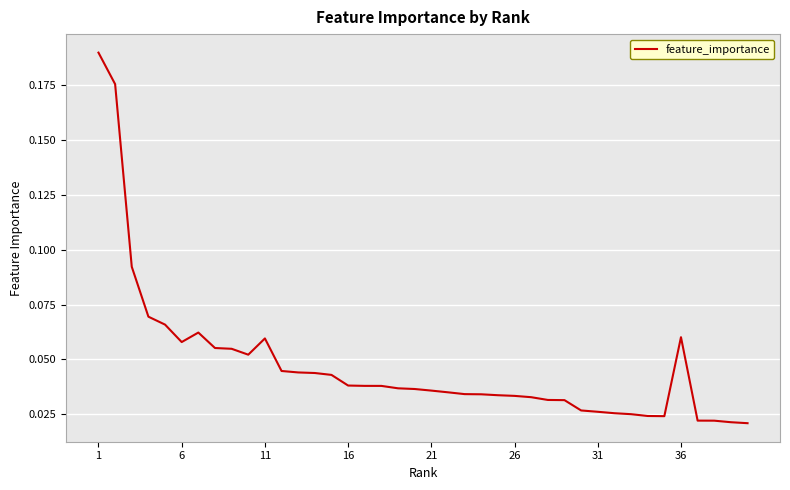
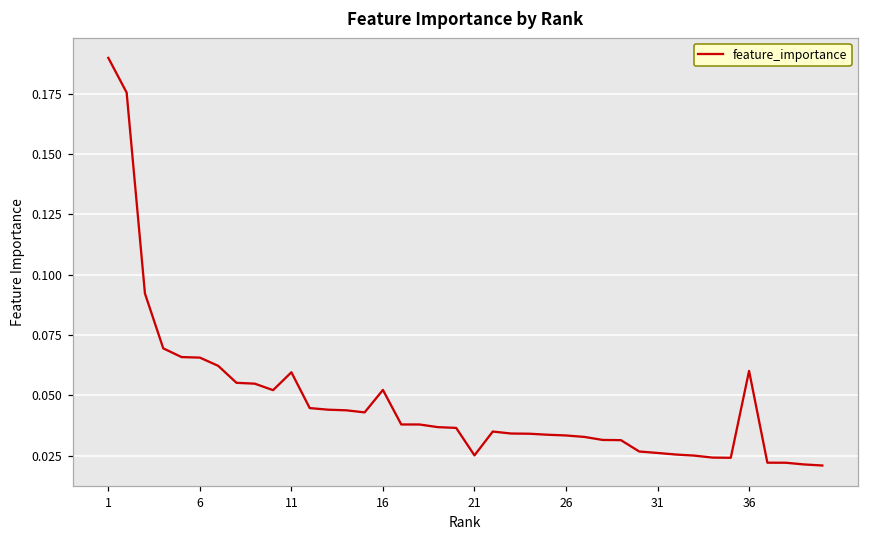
6: 0.058 -> 0.066
16: 0.038 -> 0.052
21: 0.036 -> 0.025
